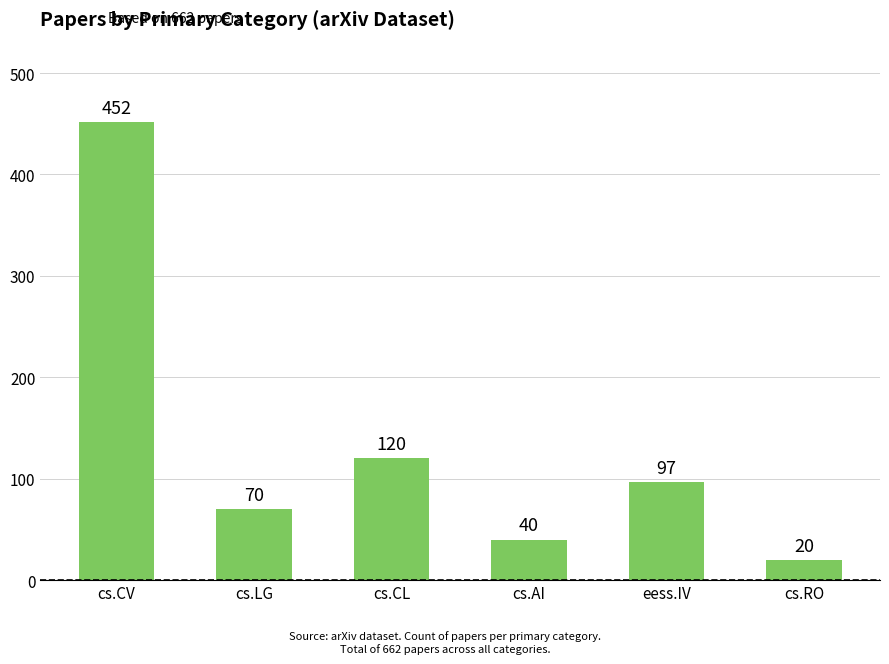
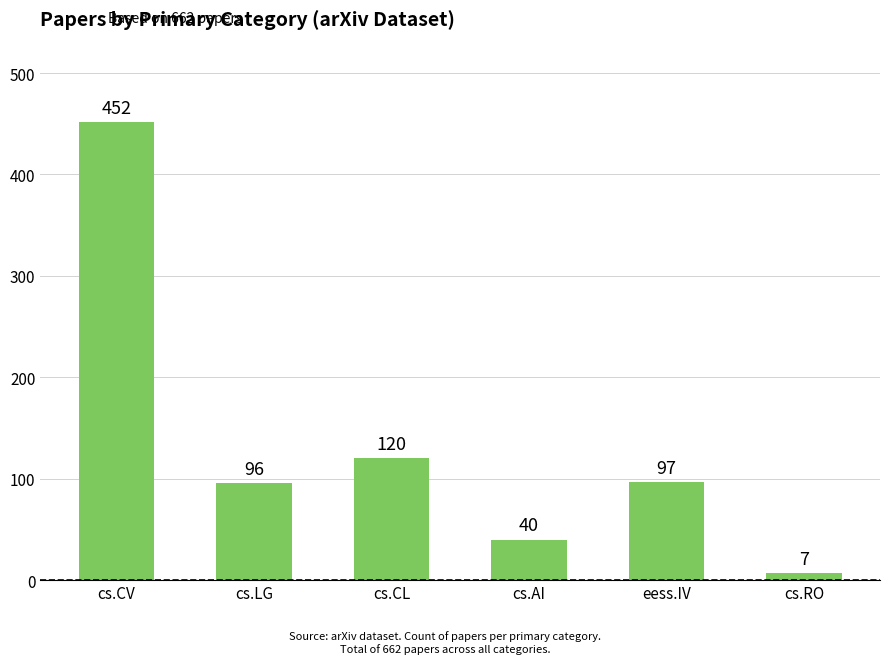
cs.LG: 70 -> 96
cs.RO: 20 -> 7
